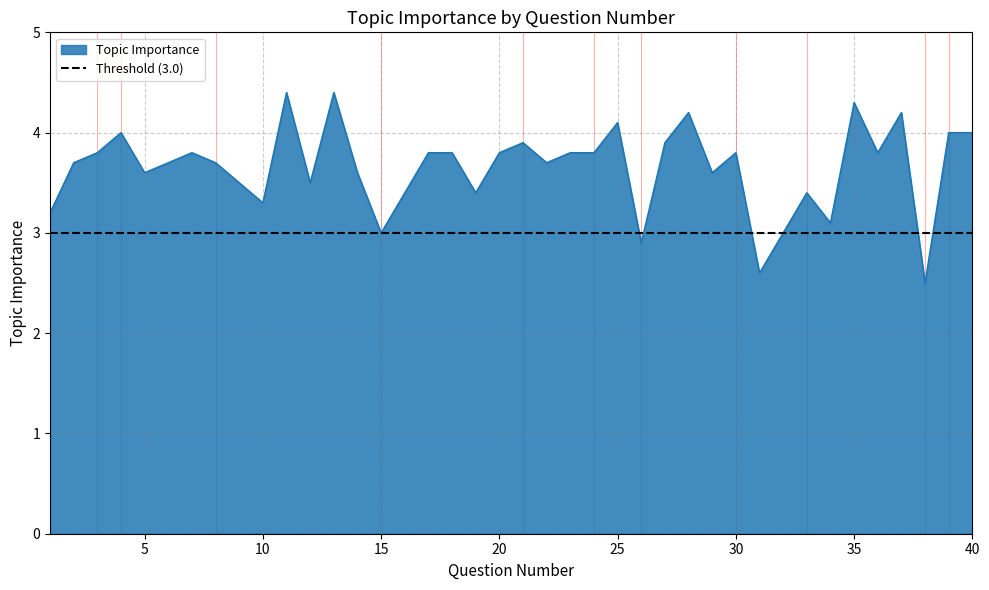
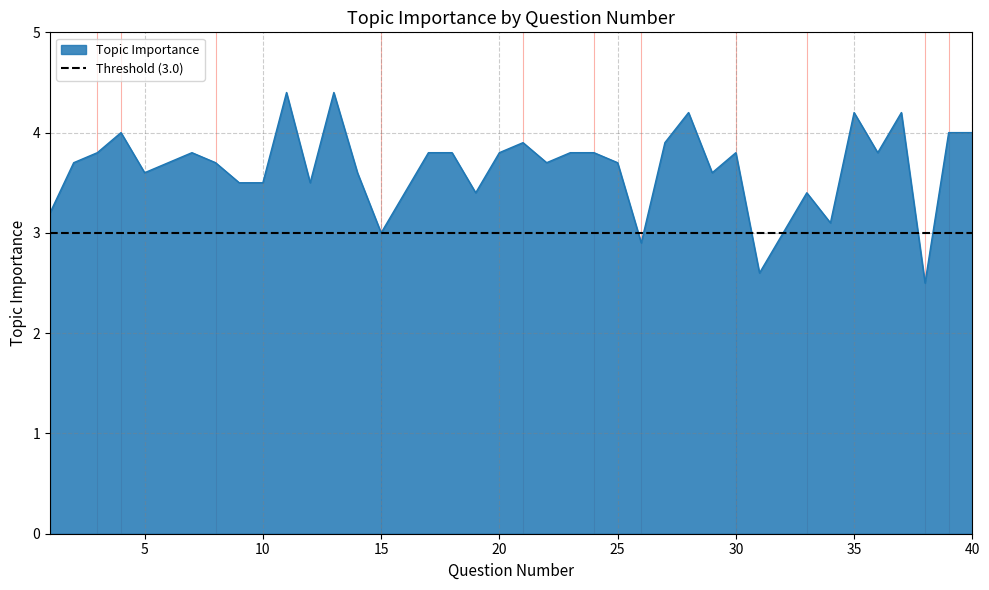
10: 3.3 -> 3.5
25: 4.1 -> 3.7
35: 4.3 -> 4.2
